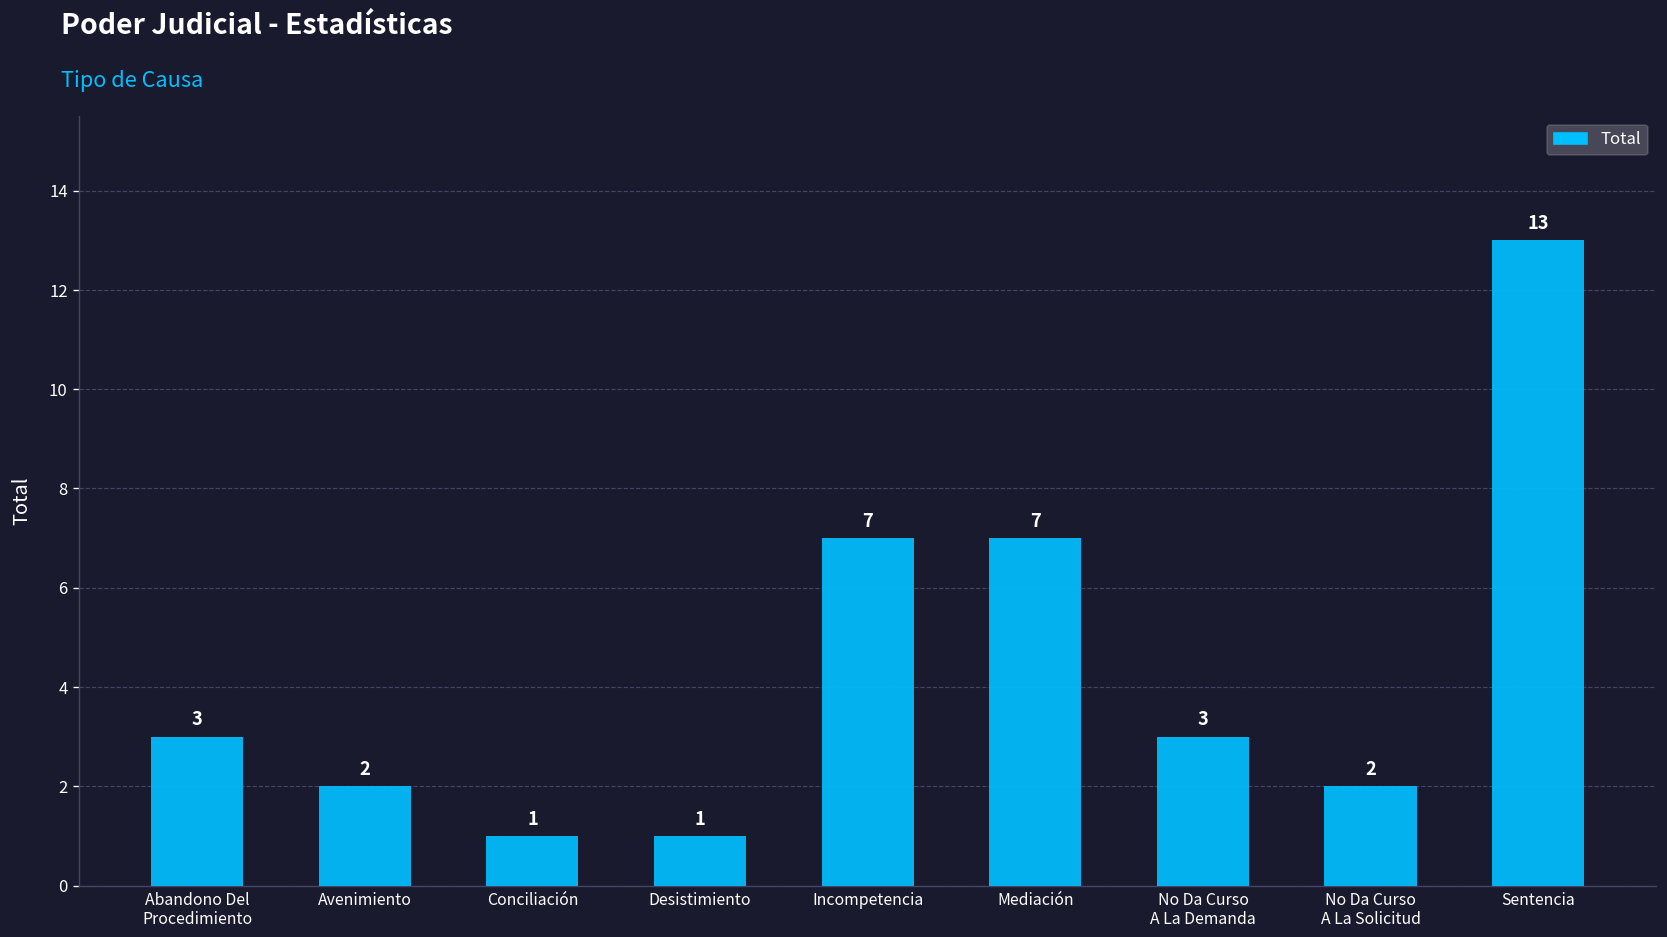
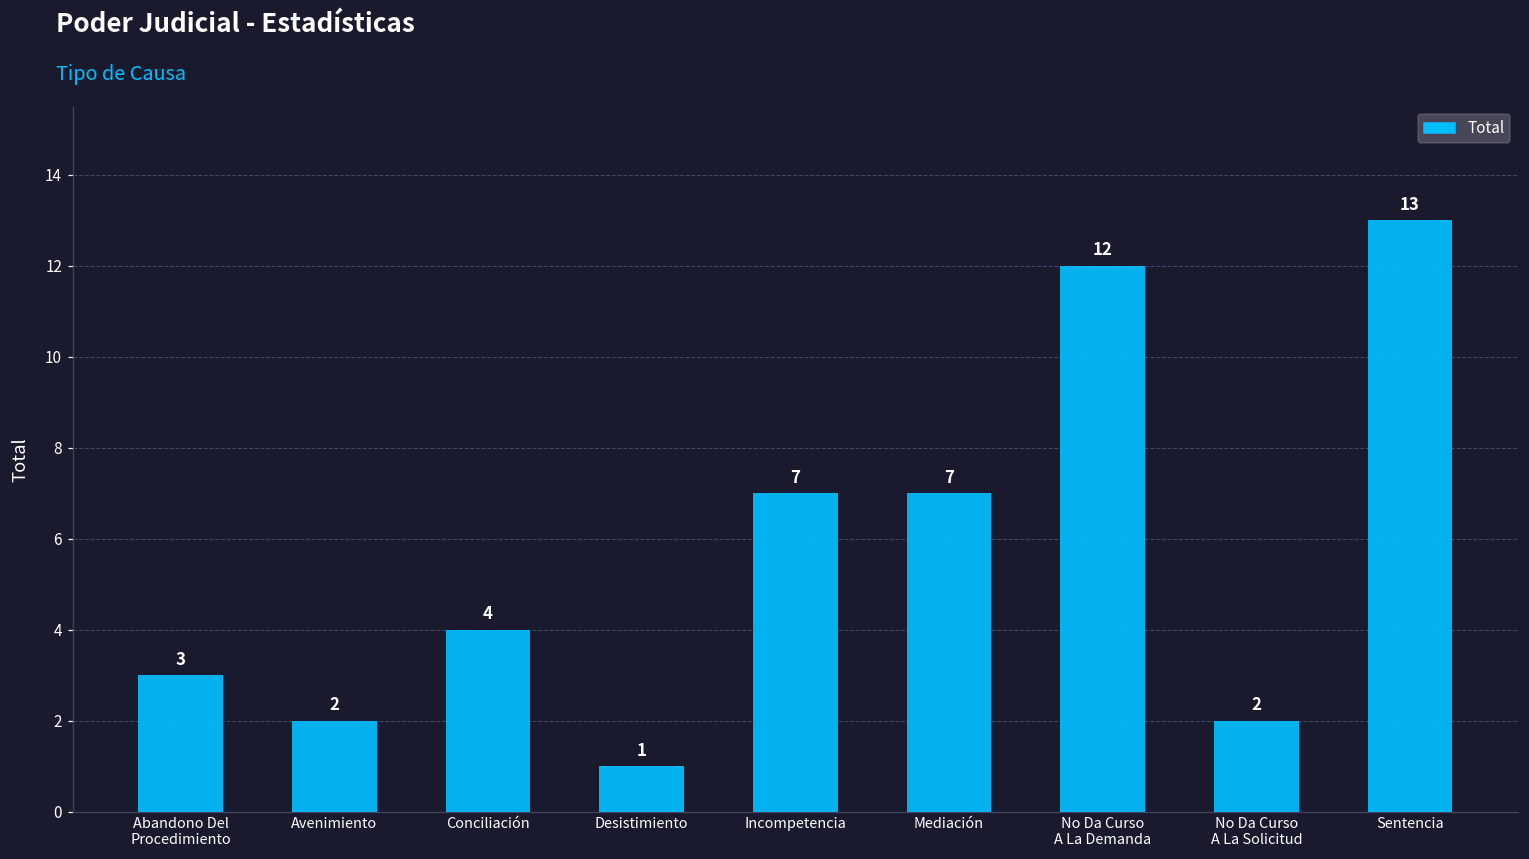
Conciliación: 1 -> 4
No Da Curso A La Demanda: 3 -> 12
